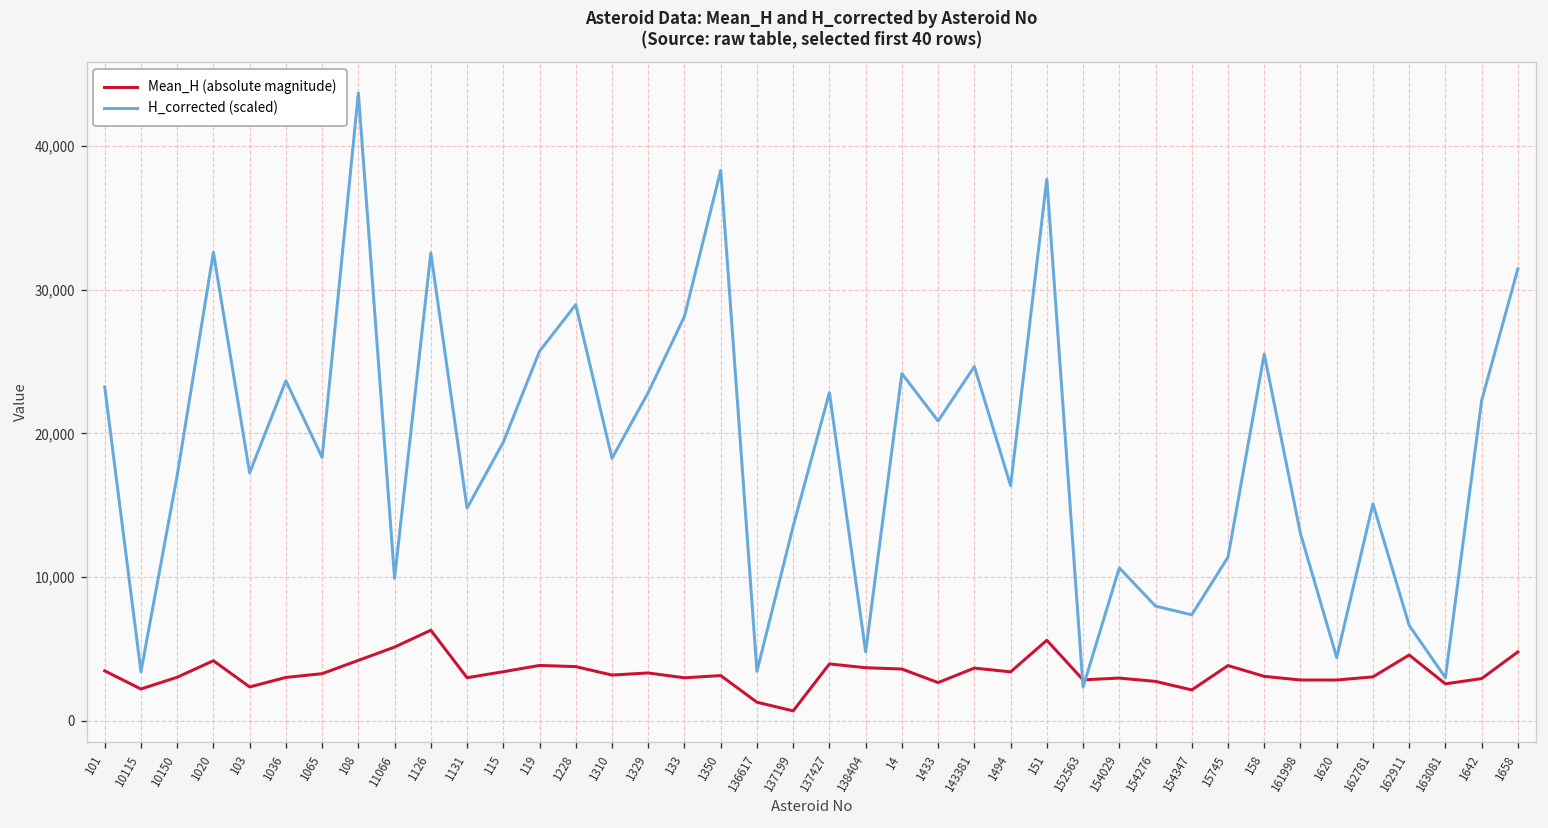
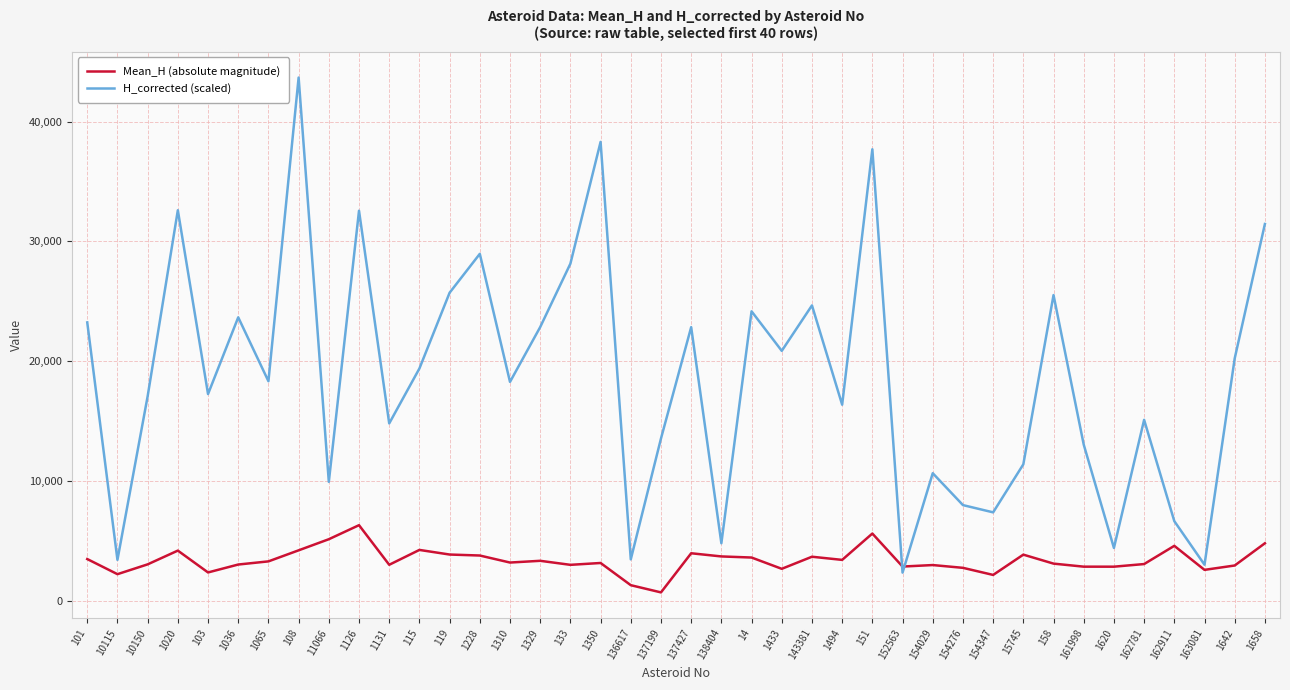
Mean_H (absolute magnitude), 115: 3,400 -> 4,200
H_corrected (scaled), 1642: 22,300 -> 20,200
